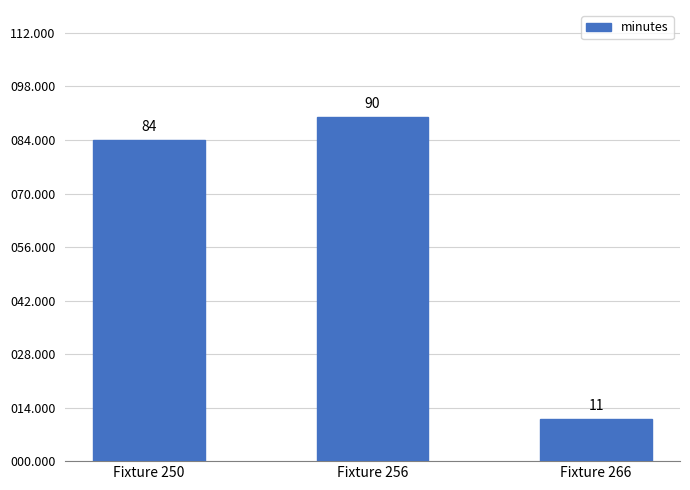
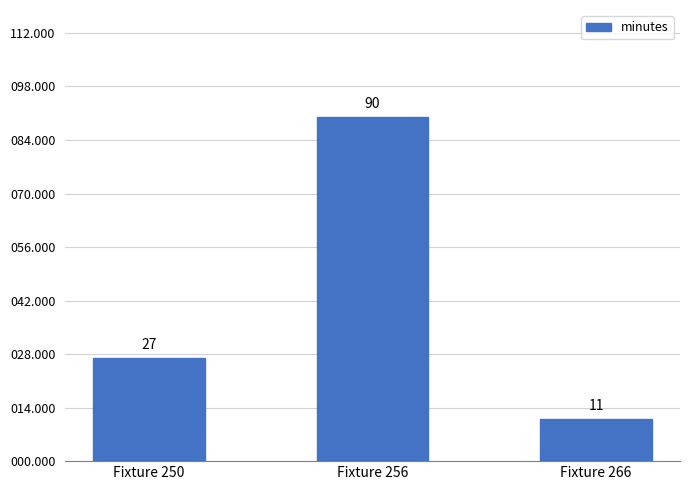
Fixture 250: 84 -> 27
